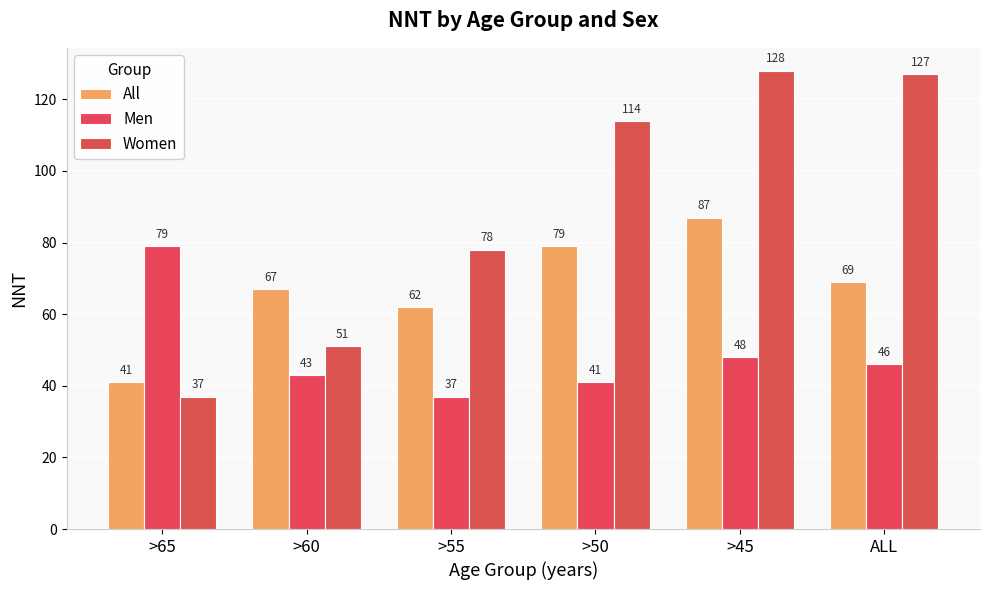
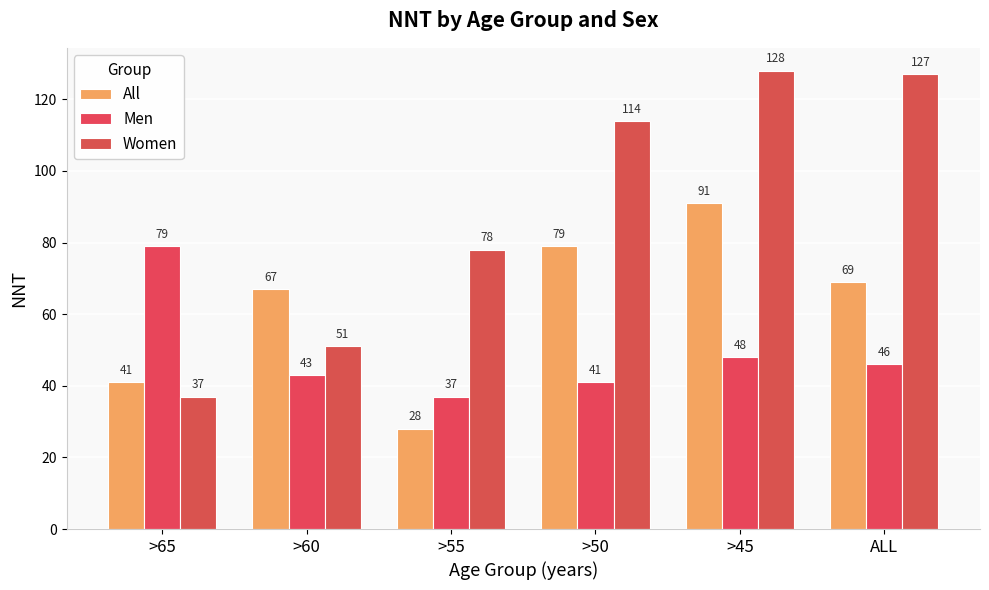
All, >55: 62 -> 28
All, >45: 87 -> 91
